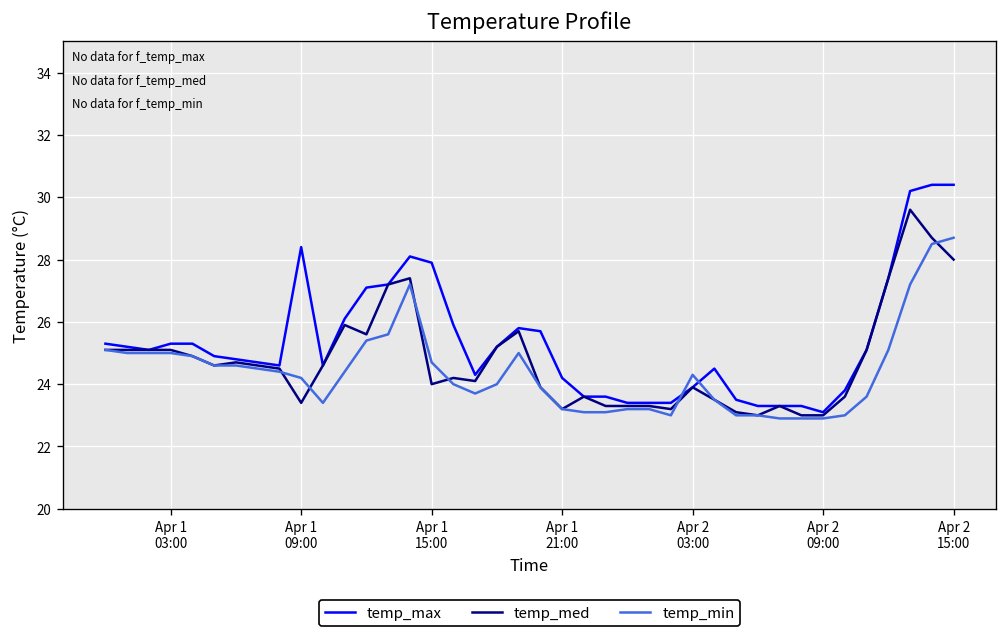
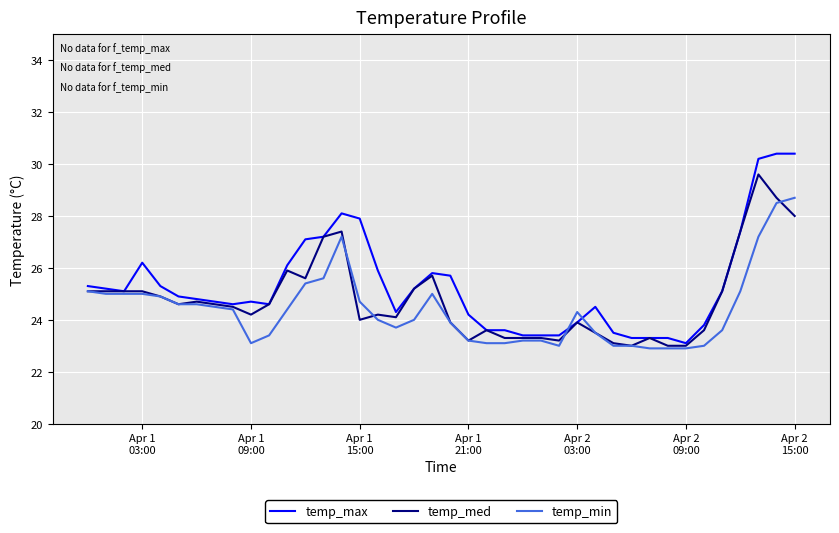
temp_max, Apr 1 03:00: 25.3 -> 26.2
temp_max, Apr 1 09:00: 28.4 -> 24.7
temp_med, Apr 1 09:00: 23.4 -> 24.2
temp_min, Apr 1 09:00: 24.2 -> 23.1
